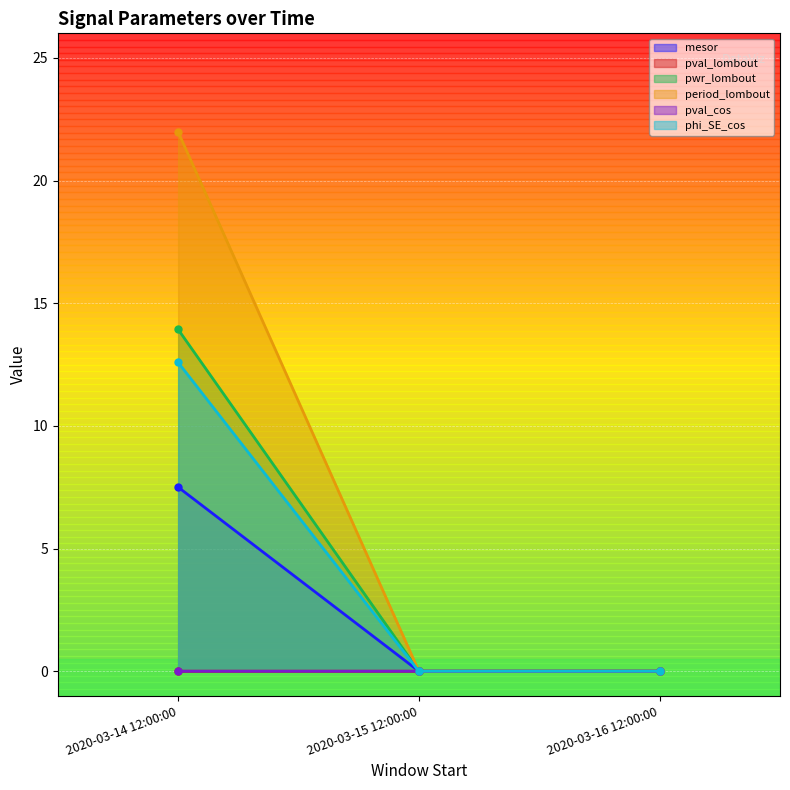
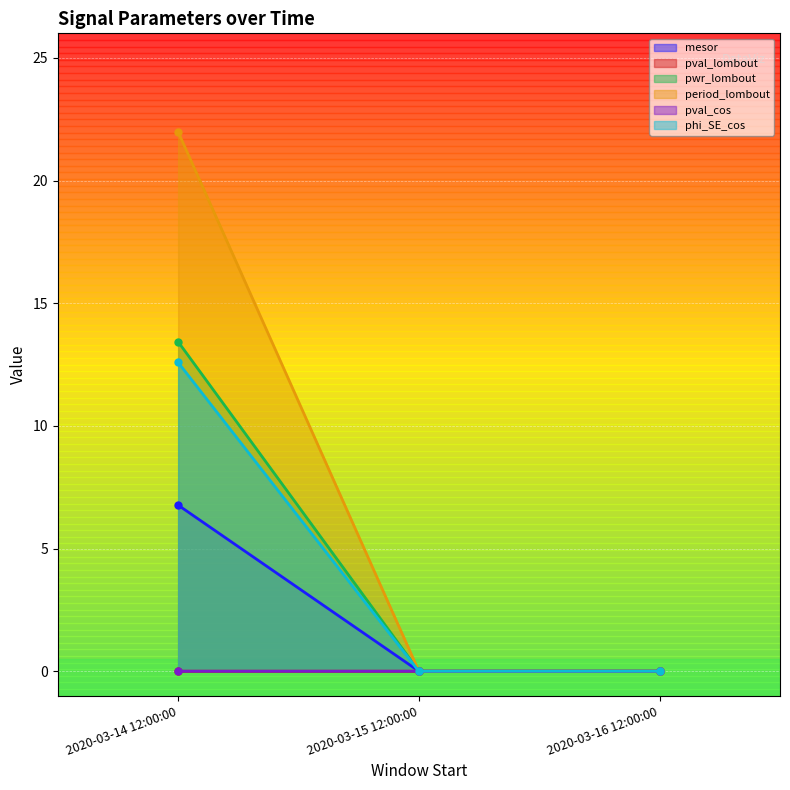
mesor, 2020-03-14 12:00:00: 7.5 -> 6.8
pwr_lombout, 2020-03-14 12:00:00: 13.9 -> 13.4
